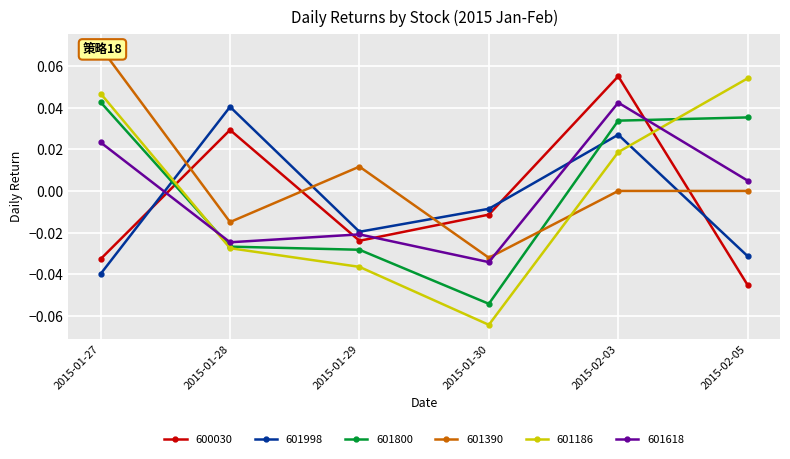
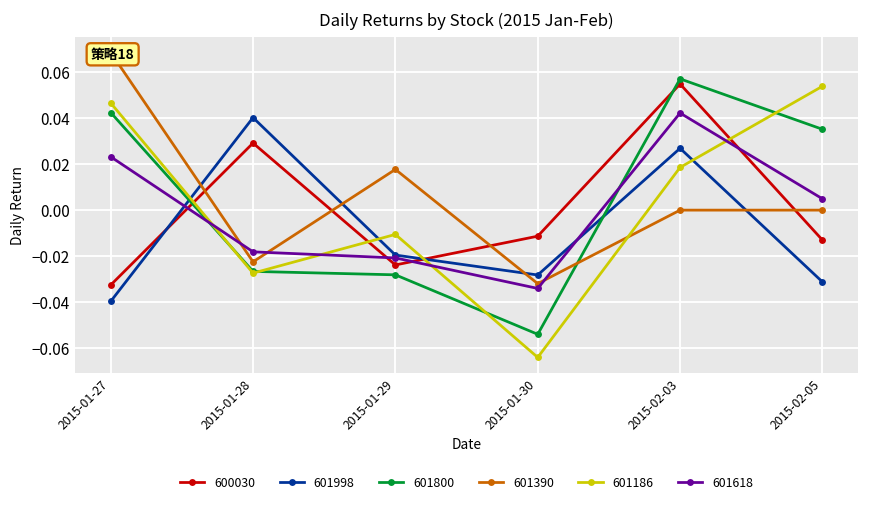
601390, 2015-01-28: -0.015 -> -0.023
601618, 2015-01-28: -0.025 -> -0.018
601390, 2015-01-29: 0.012 -> 0.018
601186, 2015-01-29: -0.036 -> -0.011
601998, 2015-01-30: -0.009 -> -0.028
601800, 2015-02-03: 0.034 -> 0.057
600030, 2015-02-05: -0.045 -> -0.013
